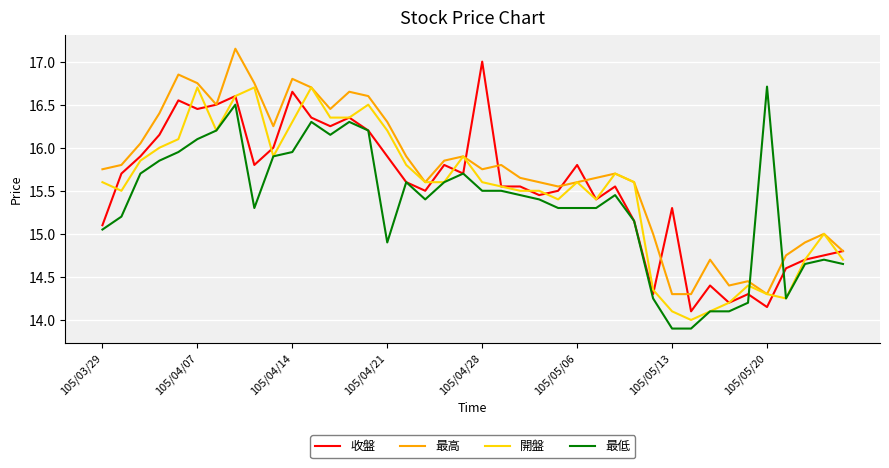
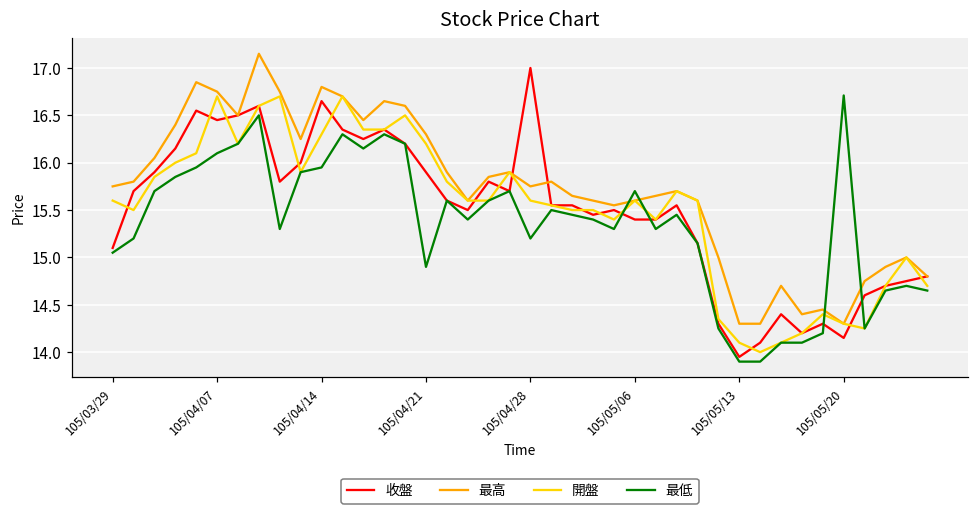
最低, 105/04/28: 15.5 -> 15.2
收盤, 105/05/06: 15.8 -> 15.4
最低, 105/05/06: 15.3 -> 15.7
收盤, 105/05/13: 15.3 -> 14.0
